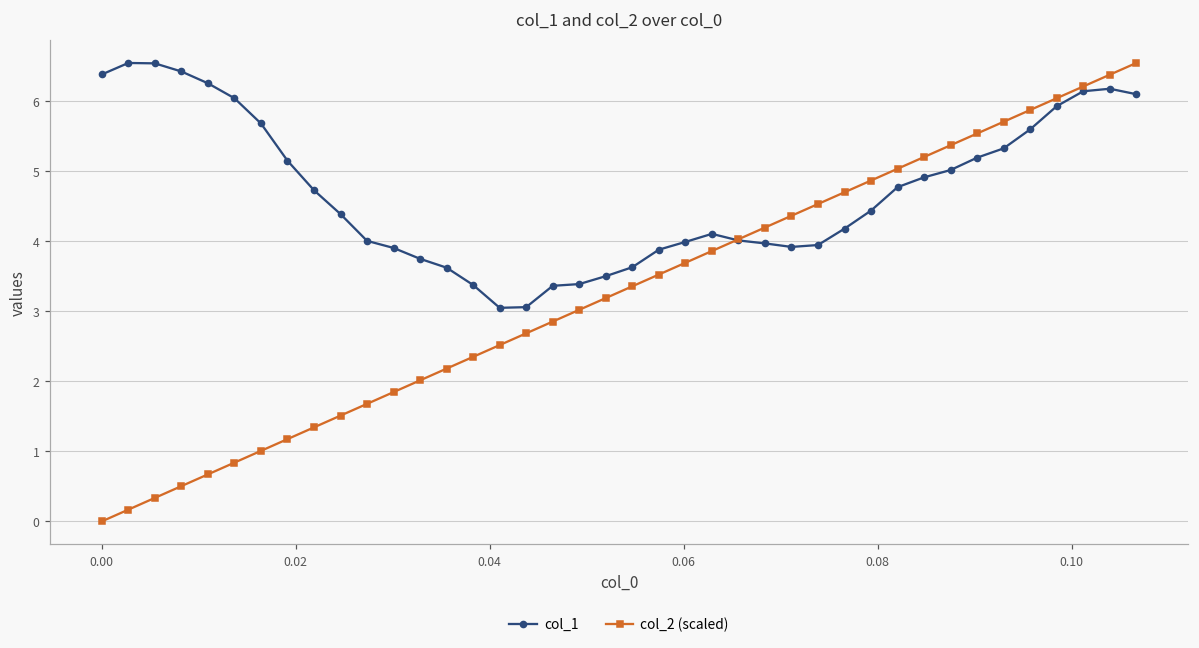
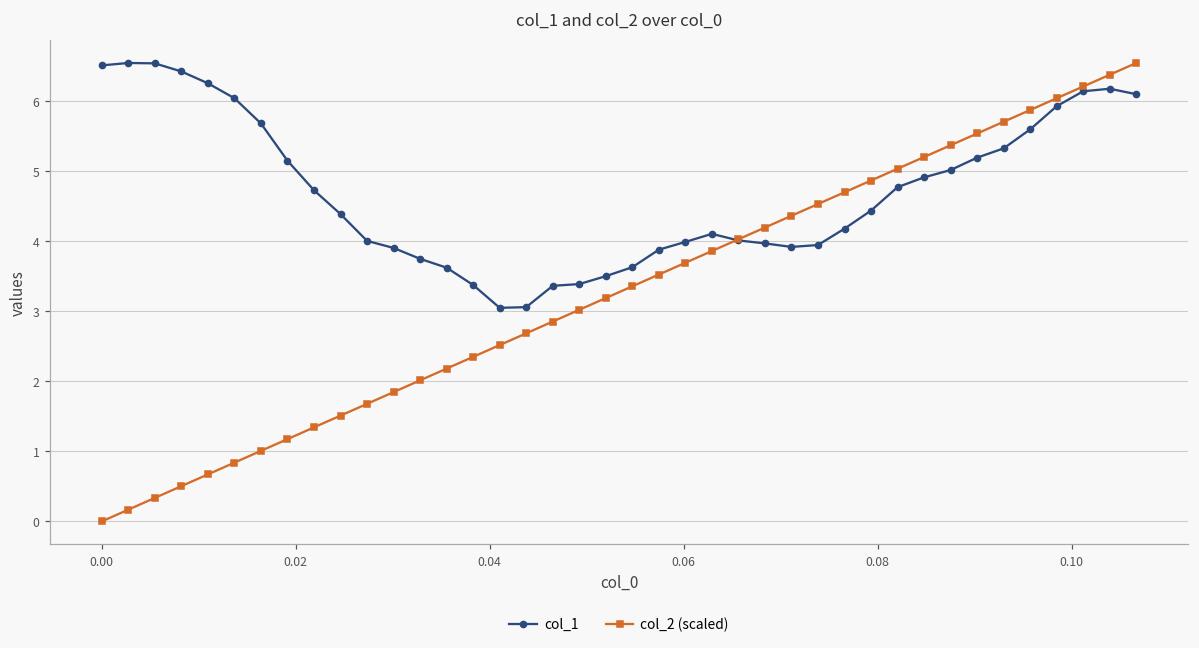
col_1, 0.00: 6.4 -> 6.5
